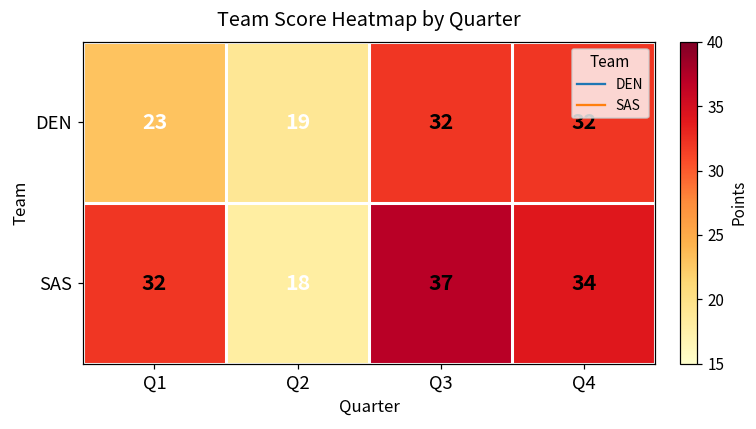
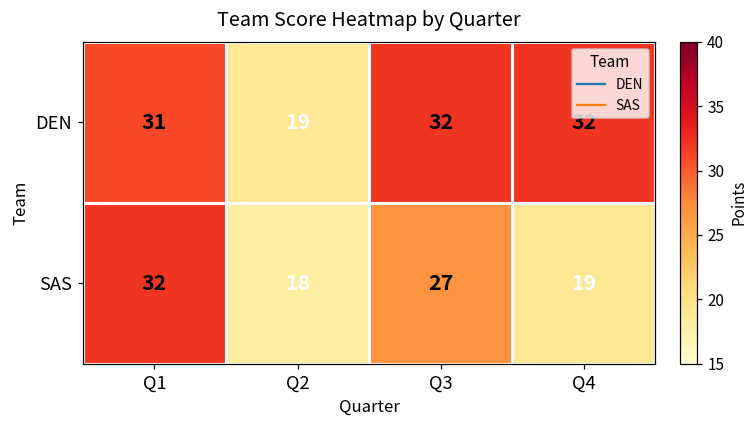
DEN, Q1: 23 -> 31
SAS, Q3: 37 -> 27
SAS, Q4: 34 -> 19
